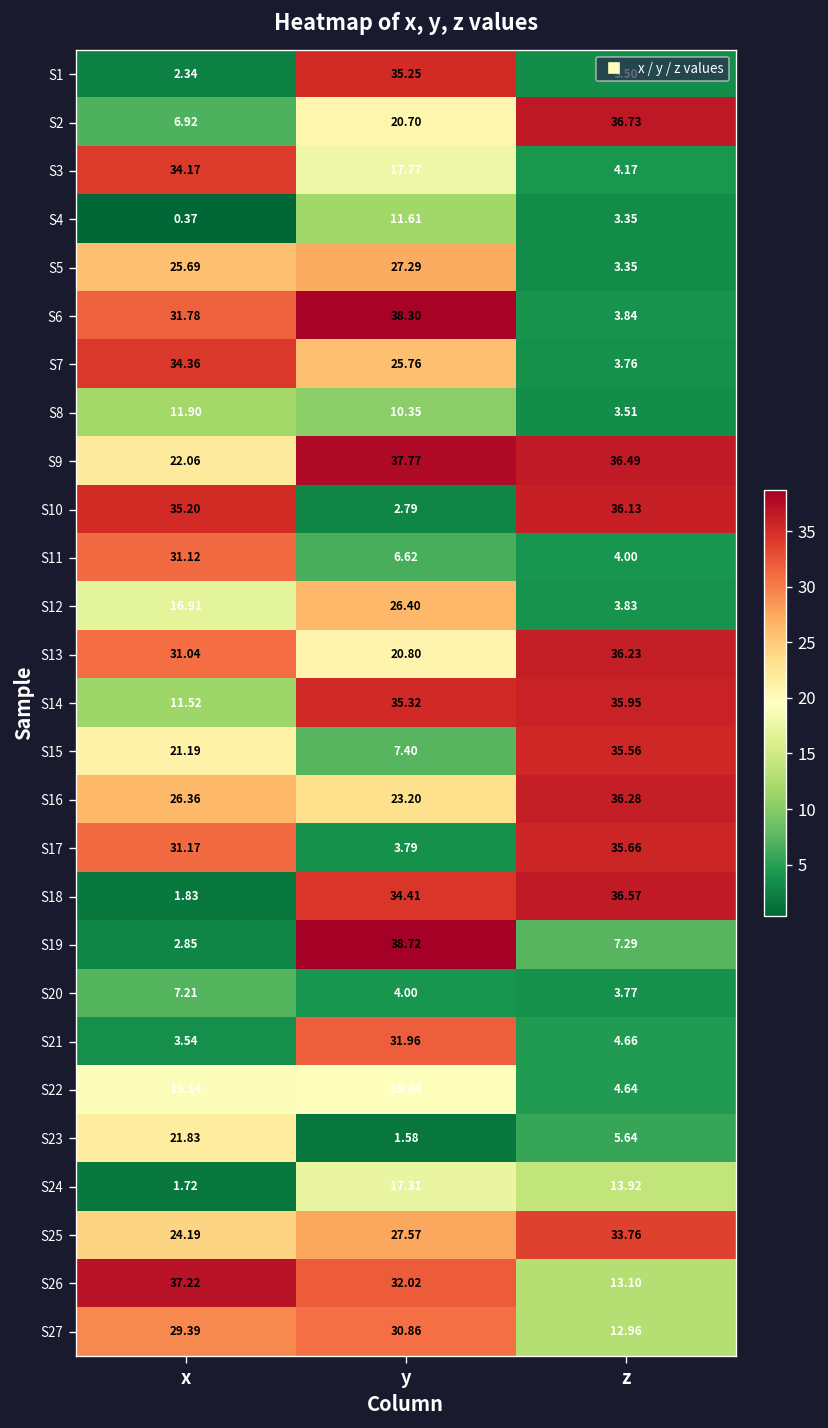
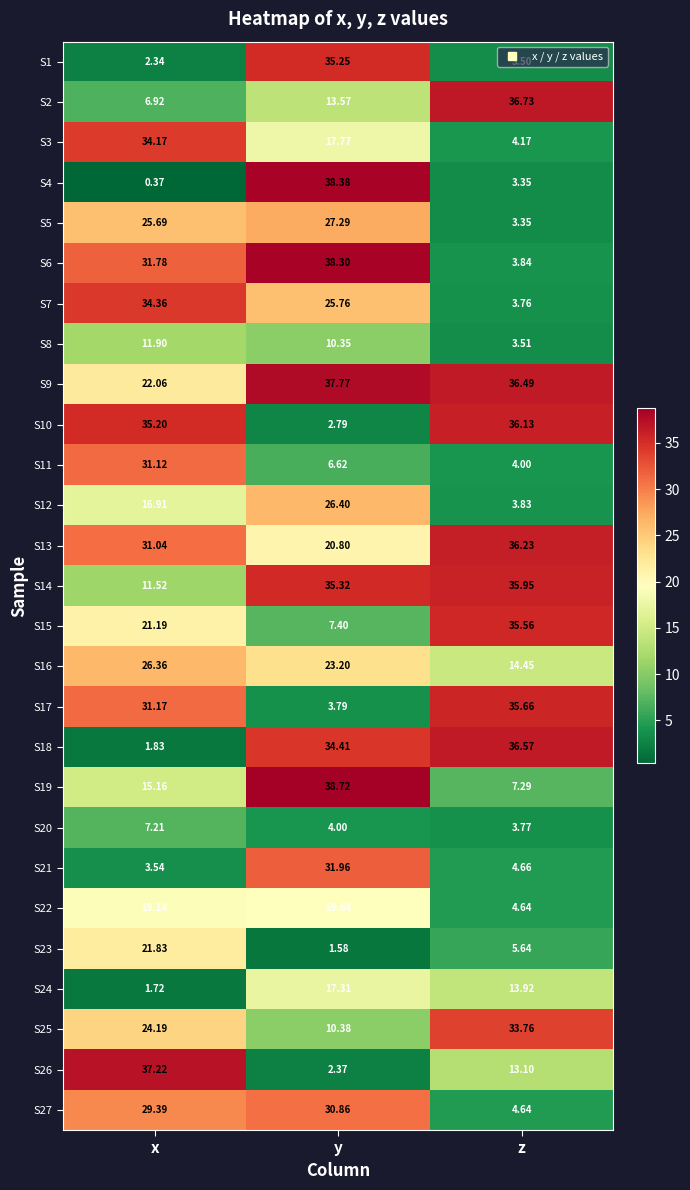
S2, y: 20.70 -> 13.57
S4, y: 11.61 -> 38.38
S16, z: 36.28 -> 14.45
S19, x: 2.85 -> 15.16
S25, y: 27.57 -> 10.38
S26, y: 32.02 -> 2.37
S27, z: 12.96 -> 4.64
